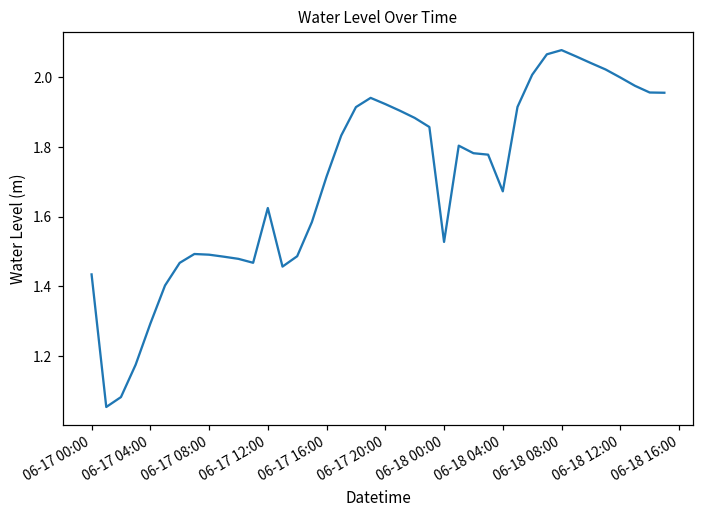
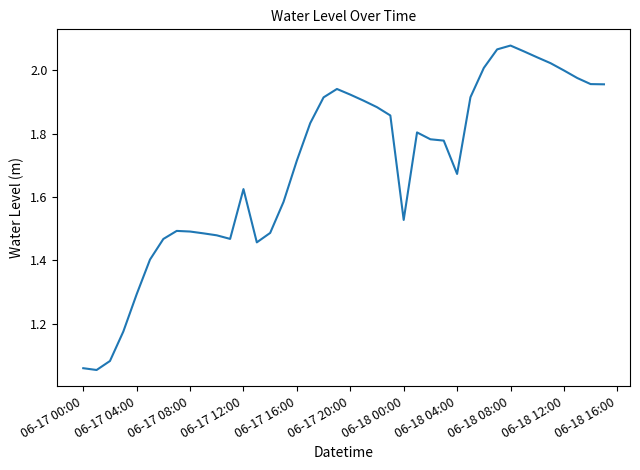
06-17 00:00: 1.43 -> 1.06
